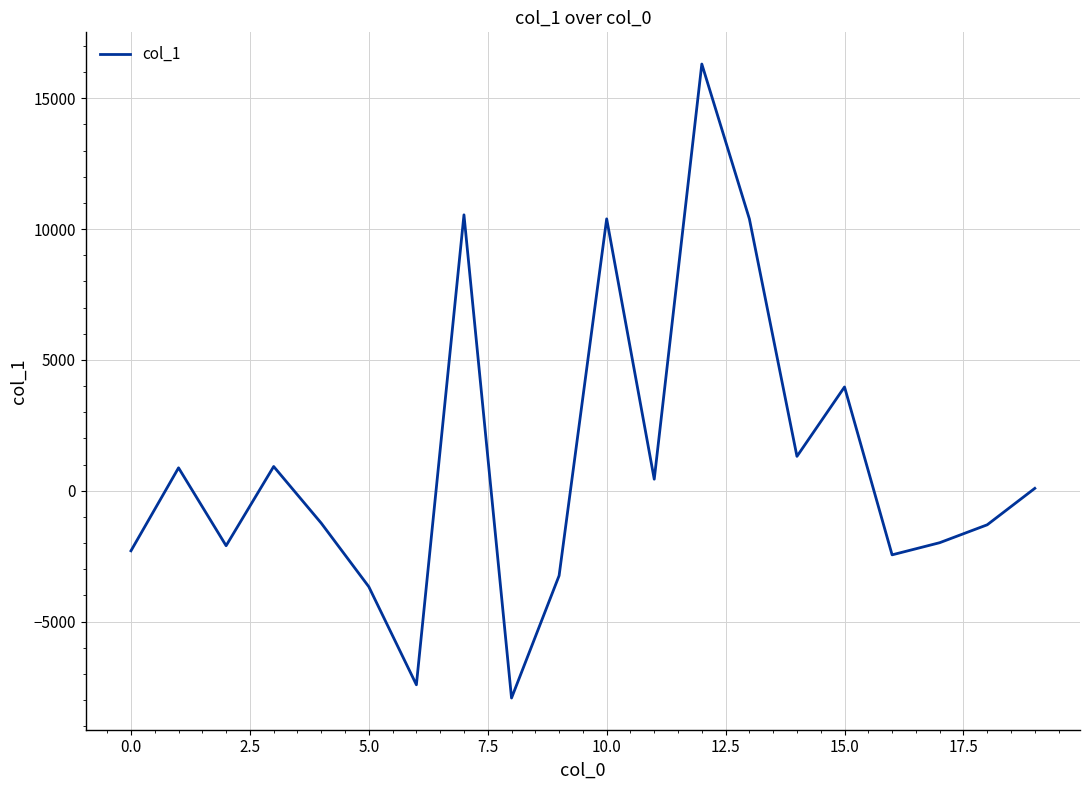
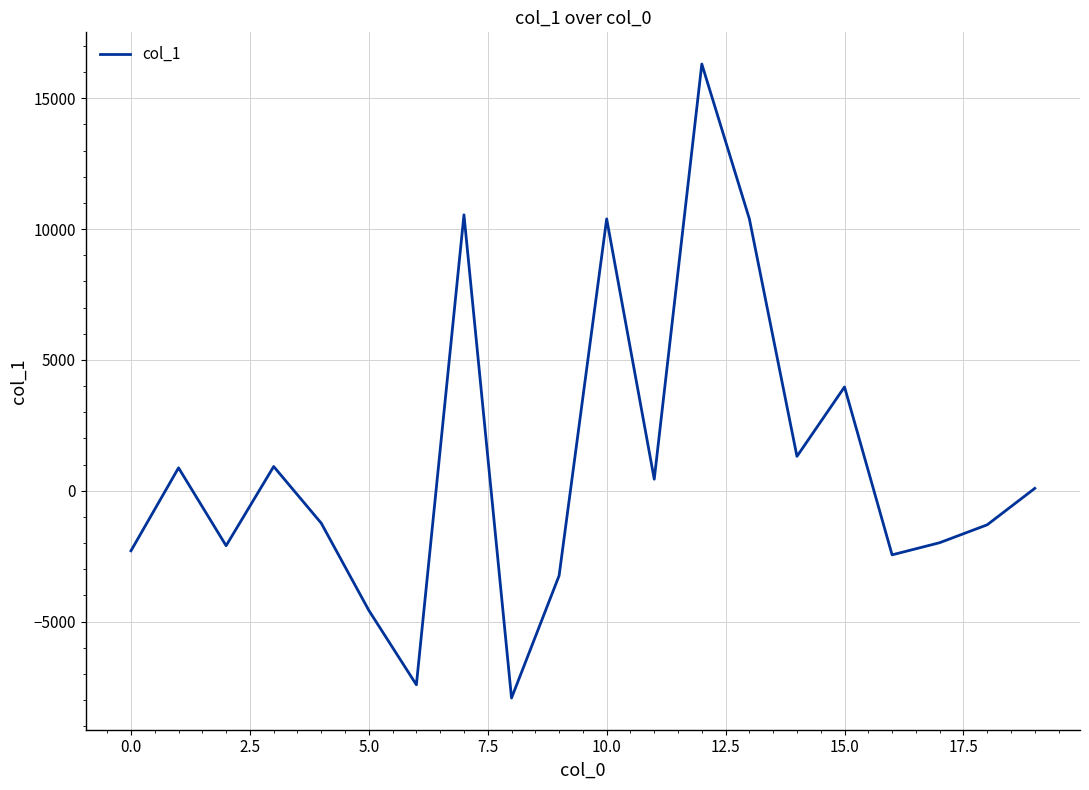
5.0: -3700 -> -4600
